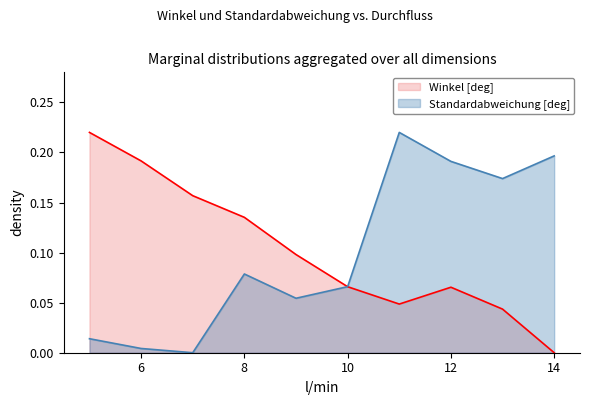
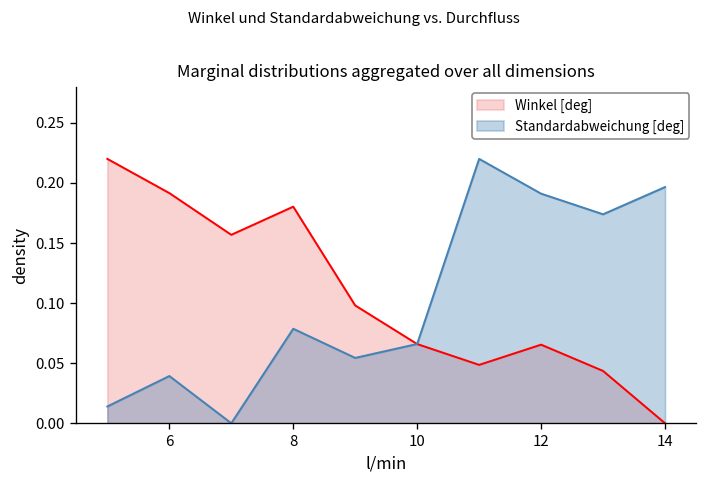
Standardabweichung [deg], 6: 0.004 -> 0.039
Winkel [deg], 8: 0.135 -> 0.180
